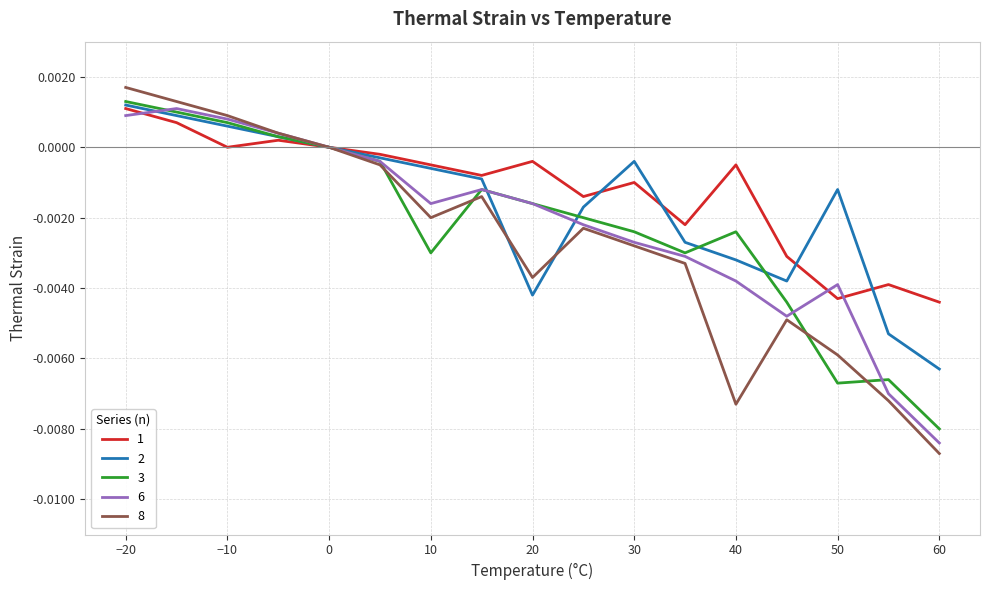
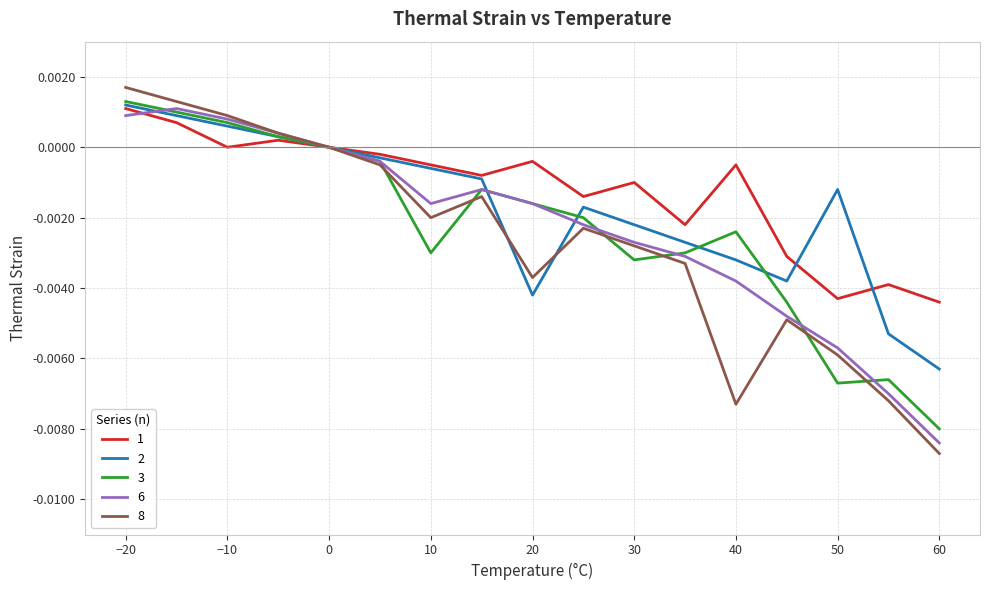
2, 30: -0.0004 -> -0.0022
3, 30: -0.0024 -> -0.0032
6, 50: -0.0039 -> -0.0057
